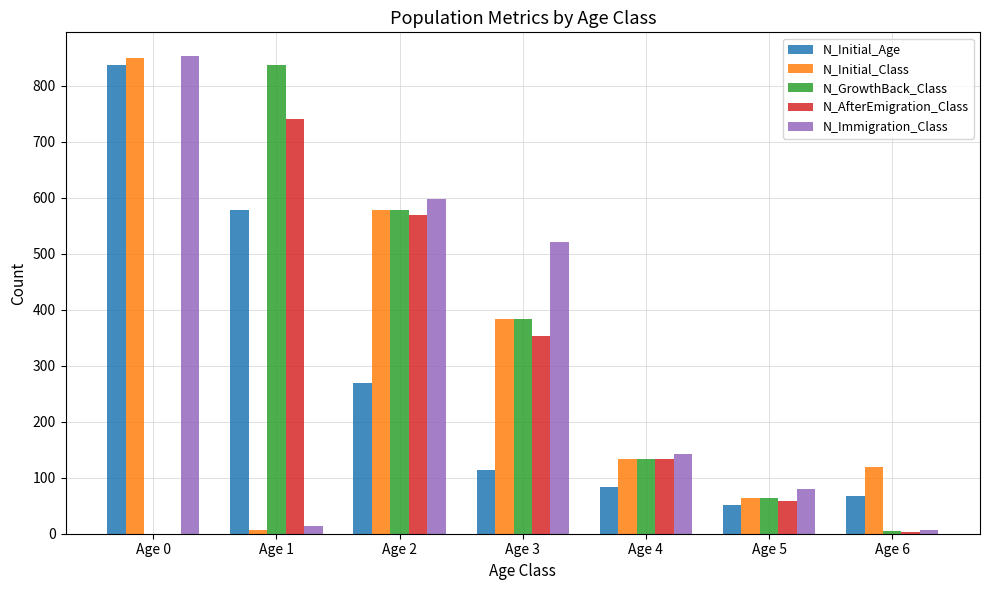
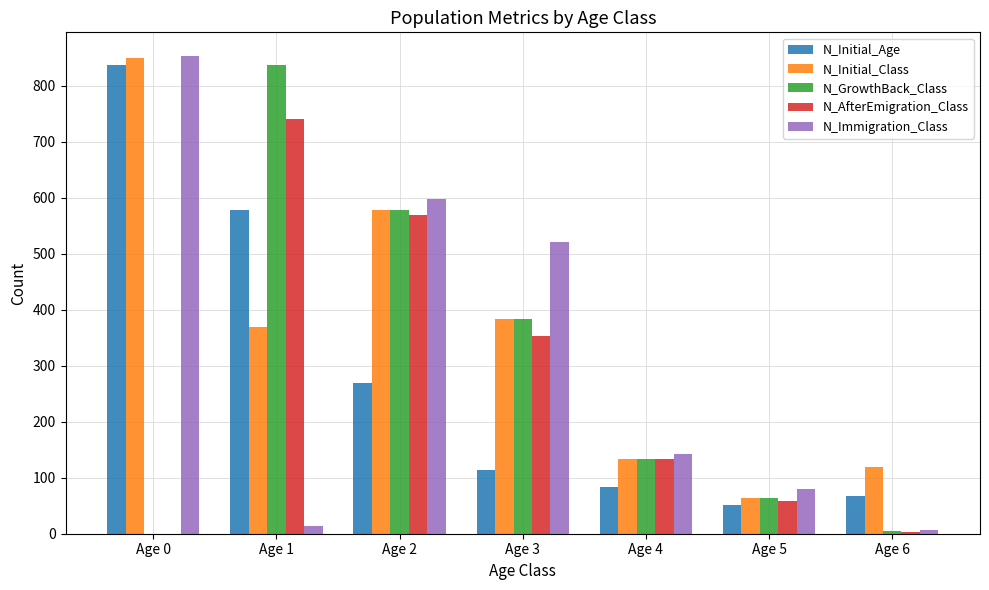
N_Initial_Class, Age 1: 10 -> 370
